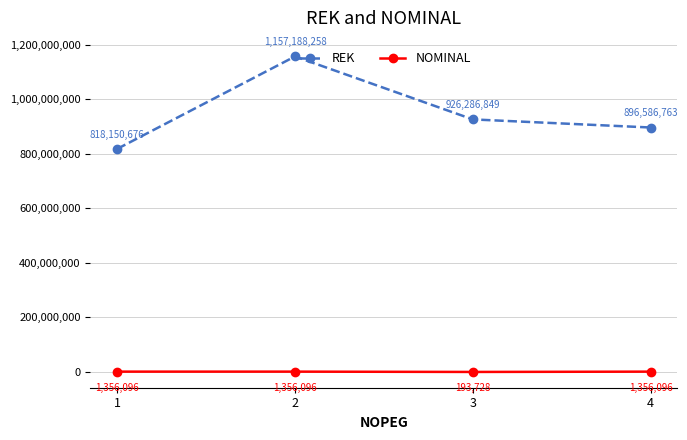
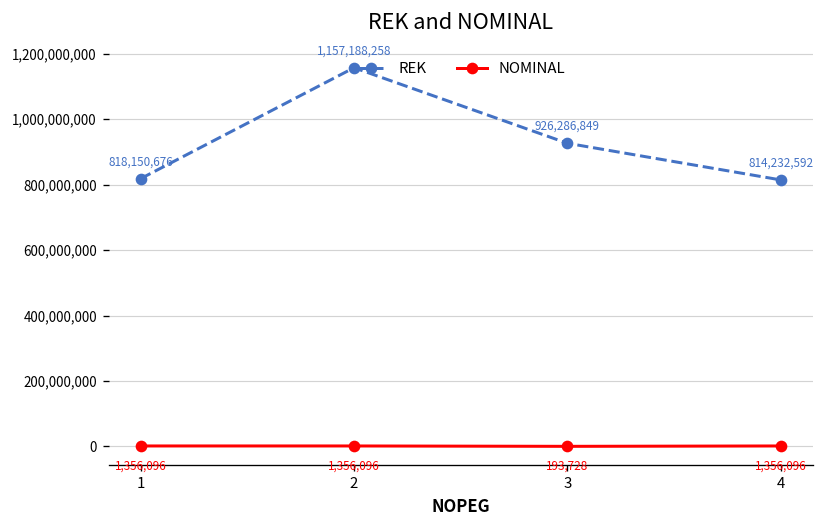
REK, 4: 896,586,763 -> 814,232,592
